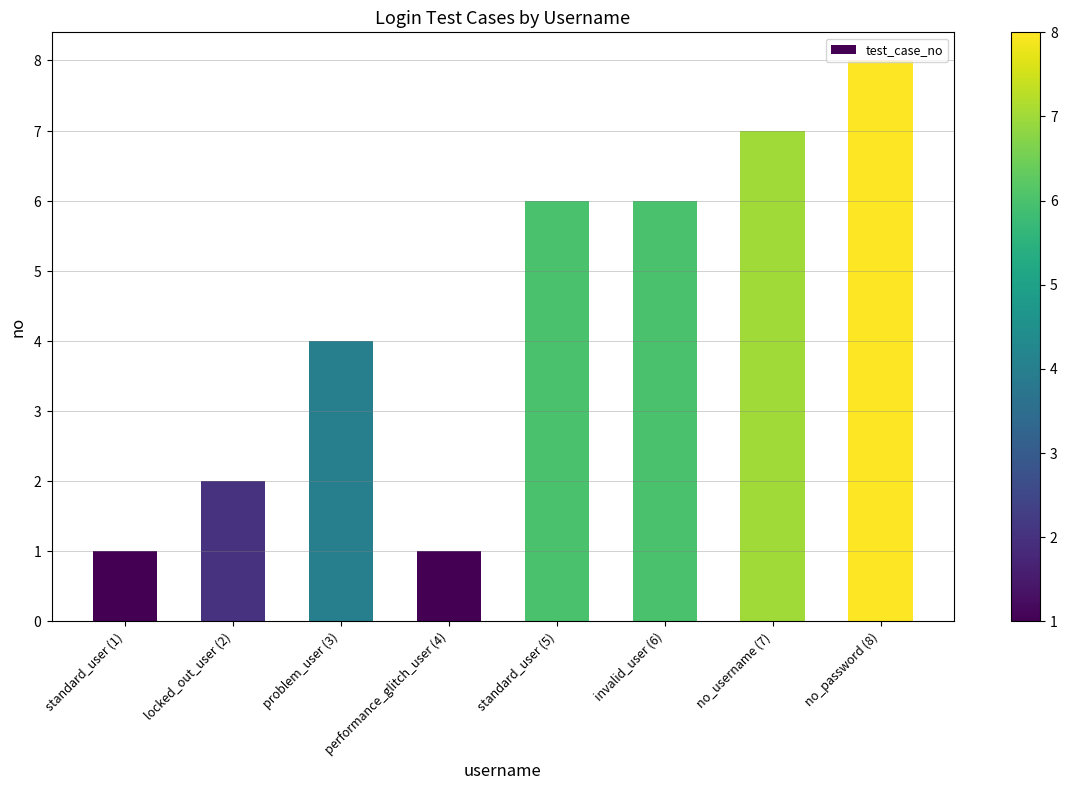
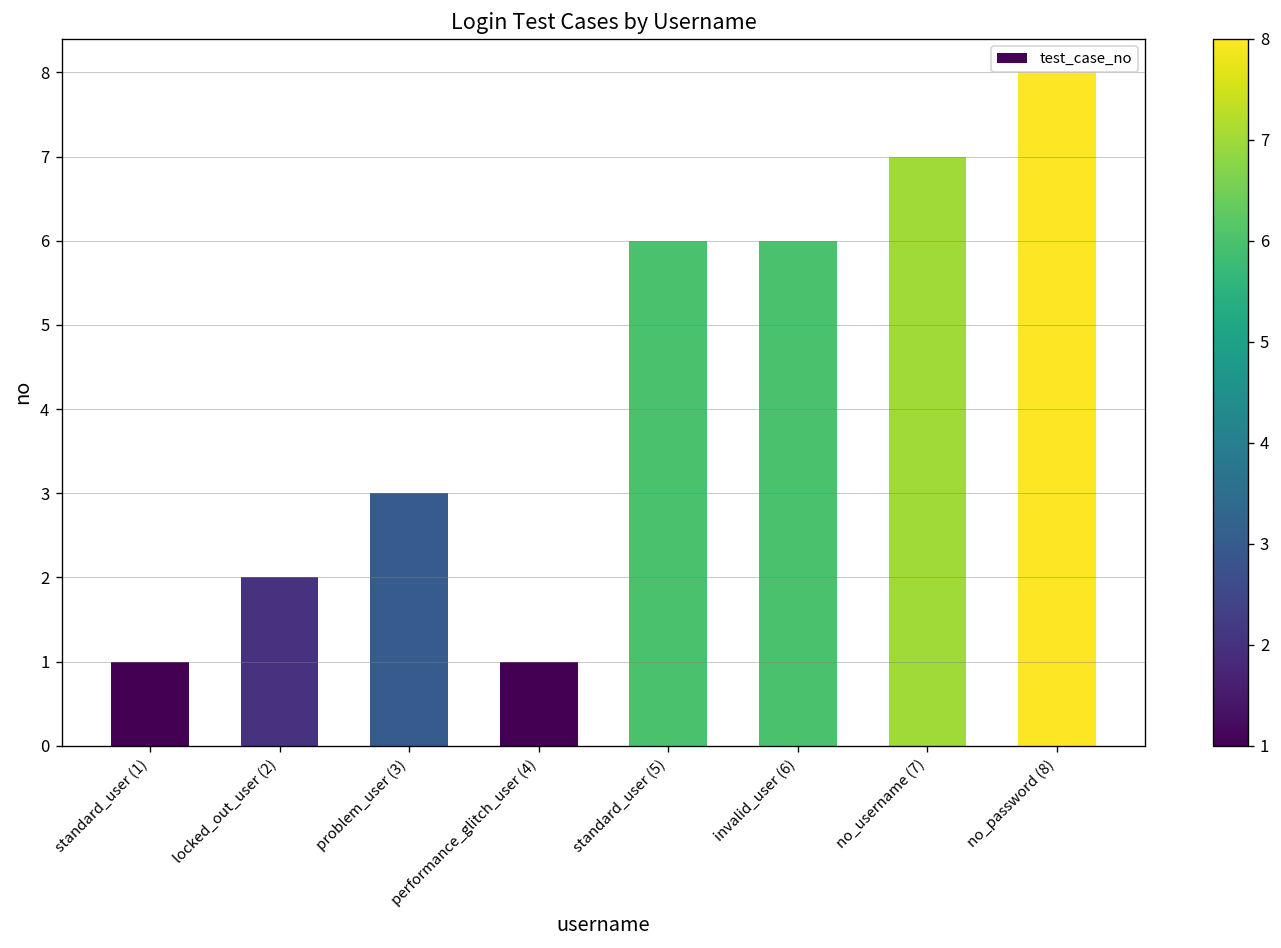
problem_user (3): 4 -> 3
